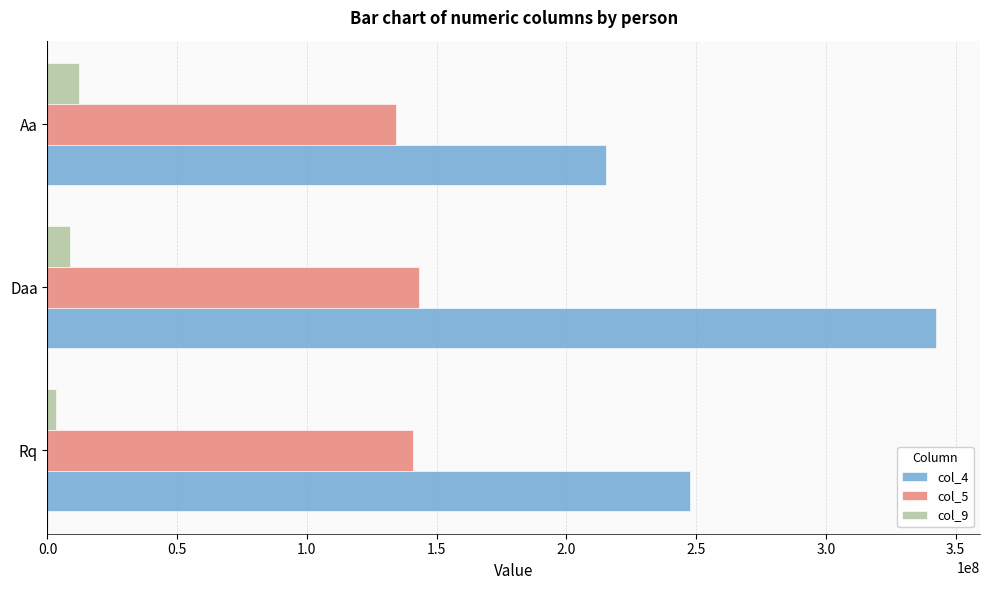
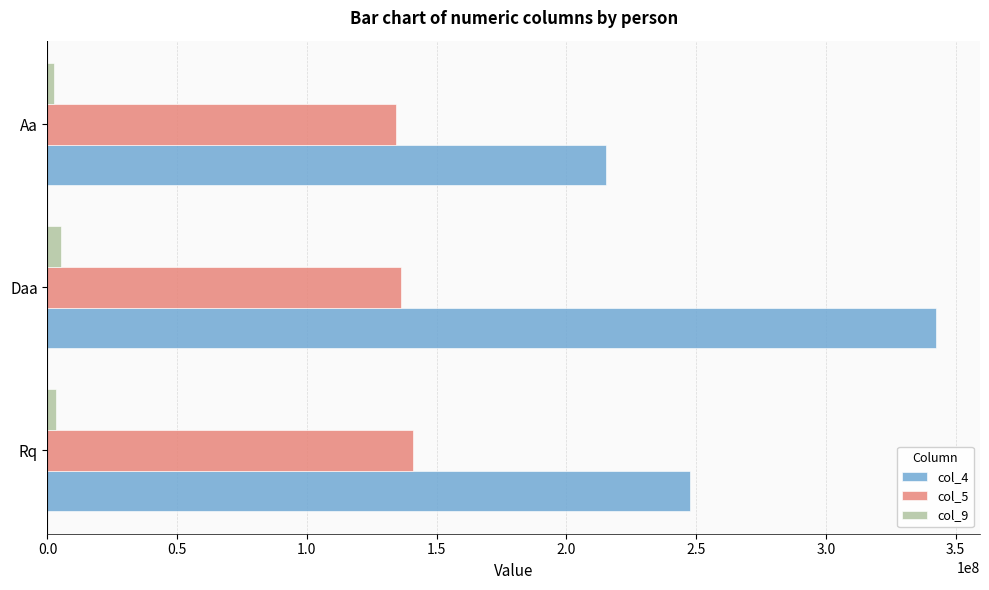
col_9, Aa: 12000000 -> 3000000
col_9, Daa: 9000000 -> 5000000
col_5, Daa: 143000000 -> 136000000
